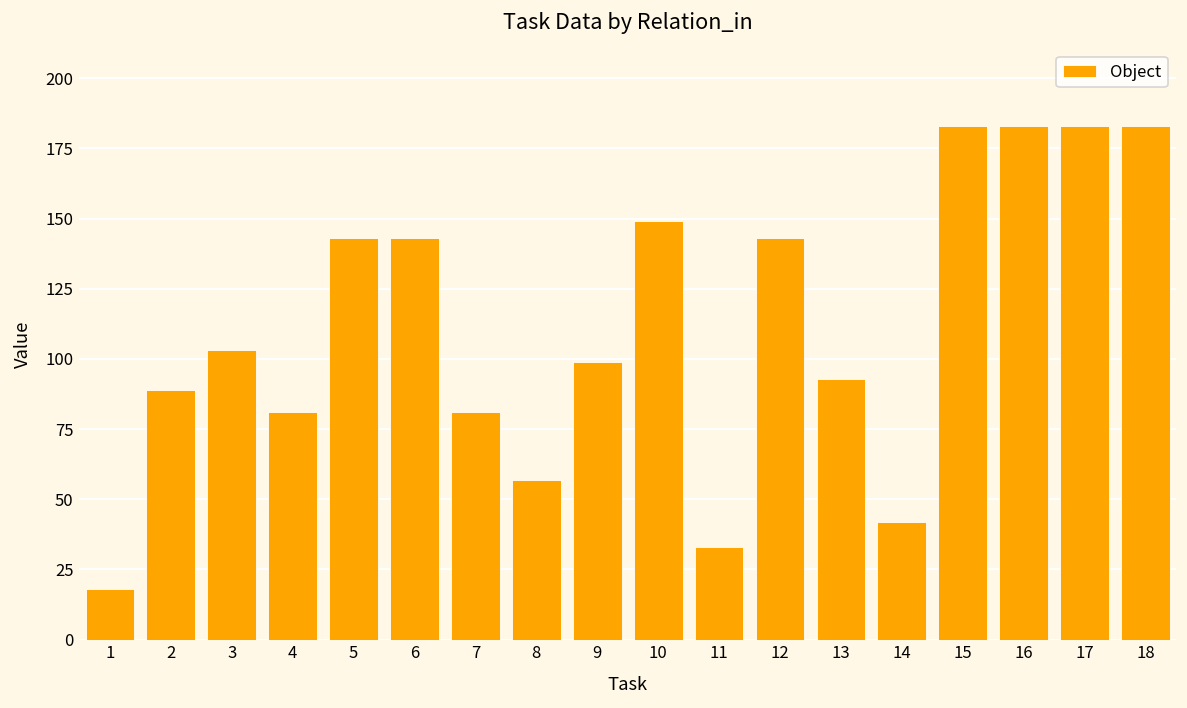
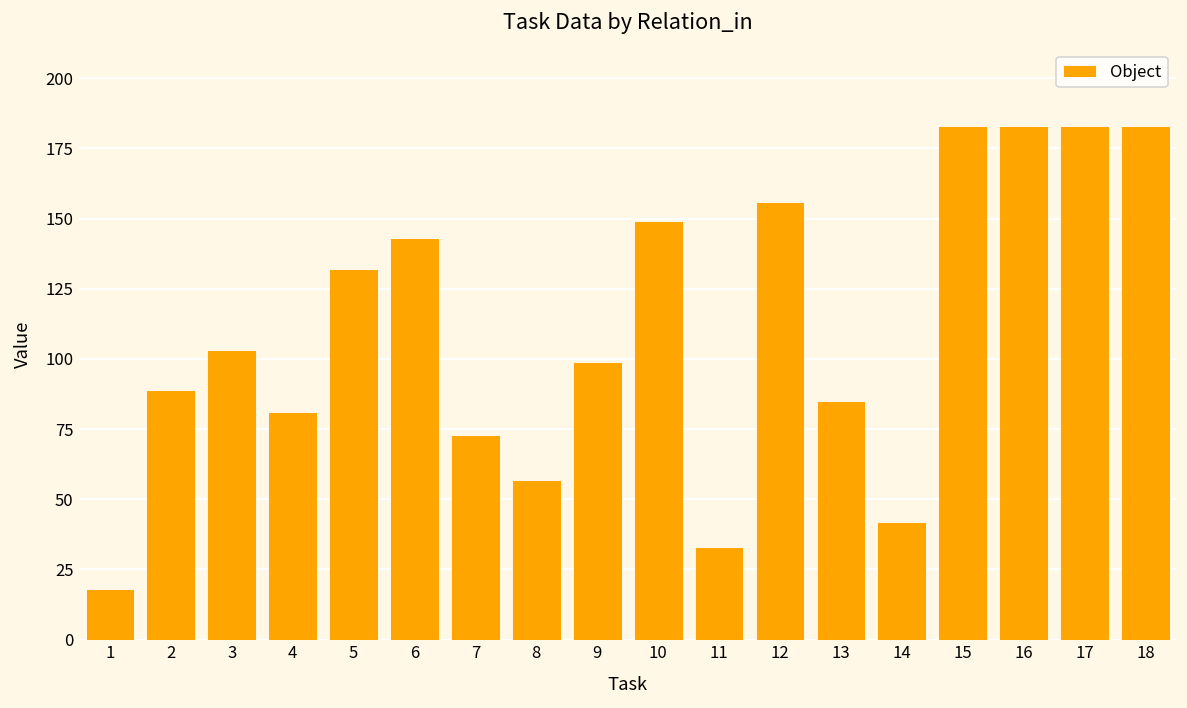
5: 143 -> 132
7: 81 -> 73
12: 143 -> 156
13: 93 -> 85
